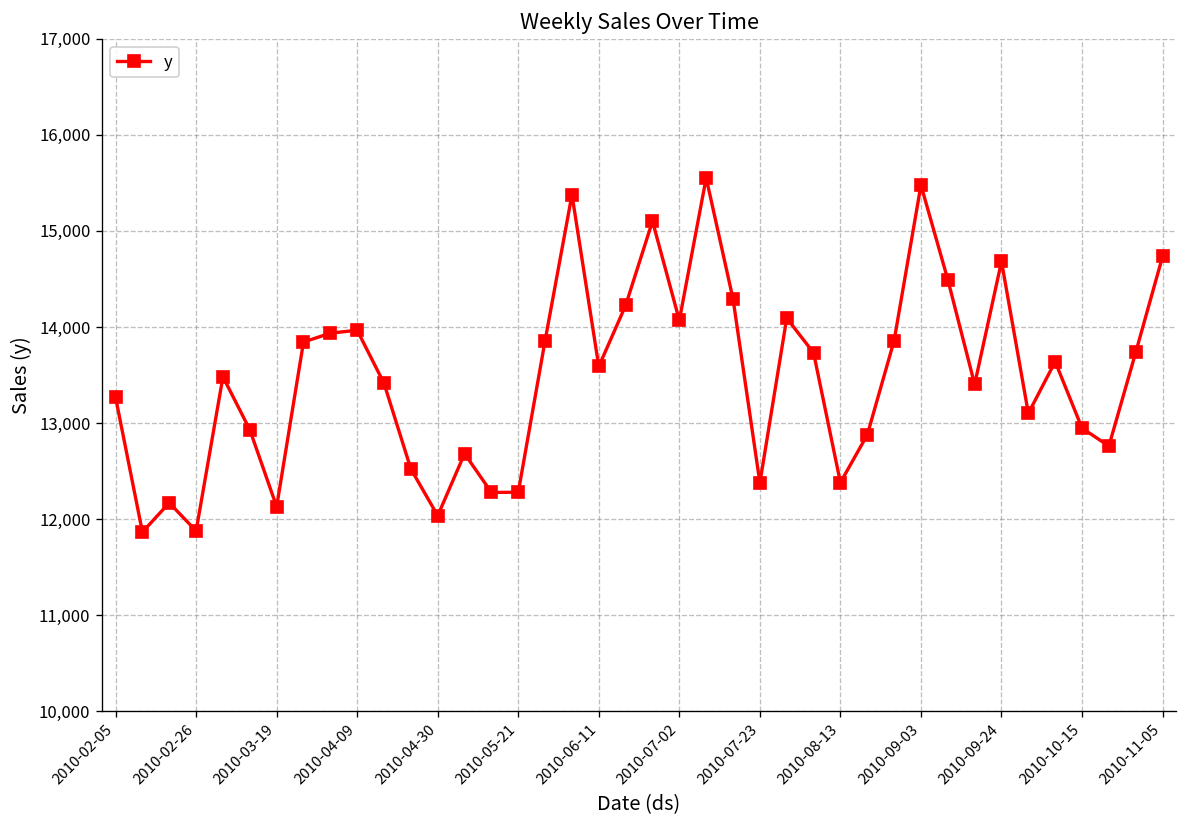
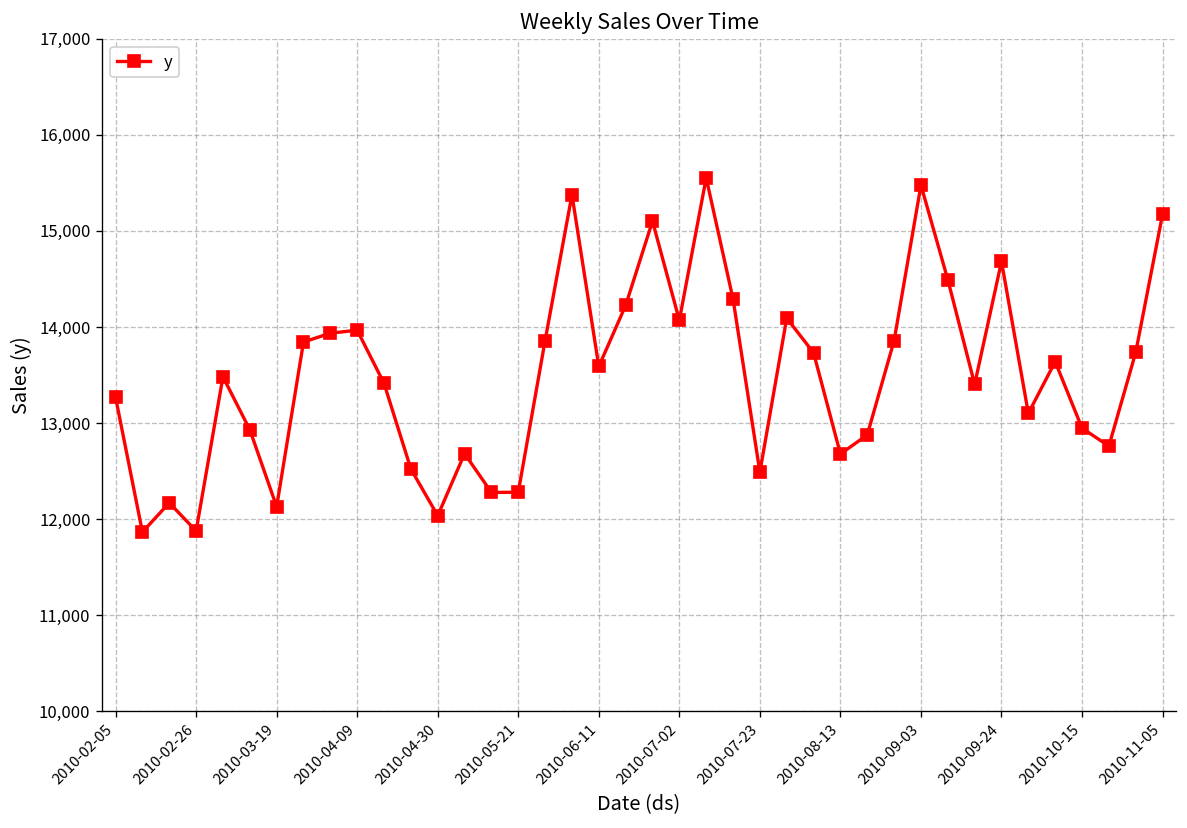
2010-07-23: 12,400 -> 12,500
2010-08-13: 12,400 -> 12,700
2010-11-05: 14,700 -> 15,200
